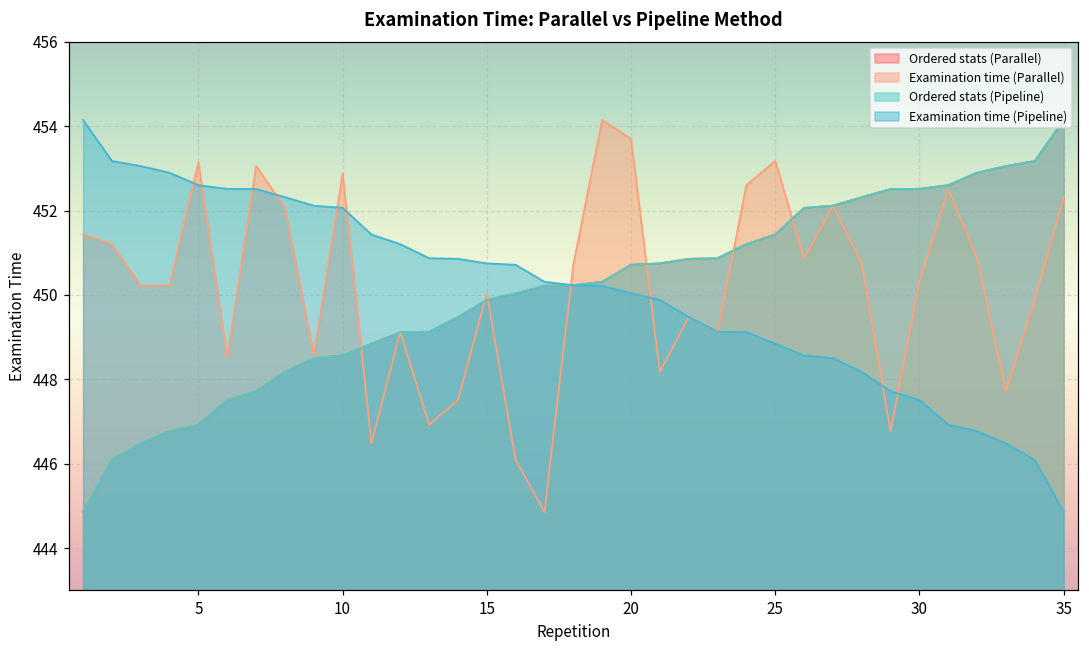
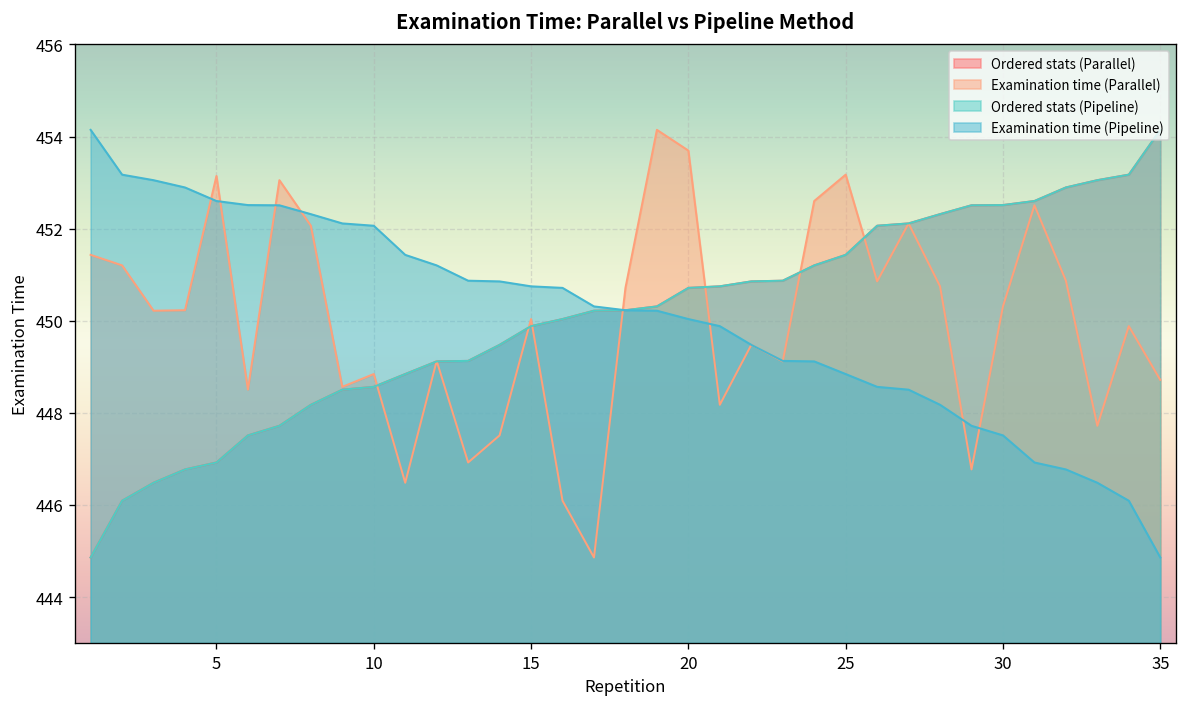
Examination time (Parallel), 10: 452.9 -> 448.8
Examination time (Parallel), 35: 452.3 -> 448.7
